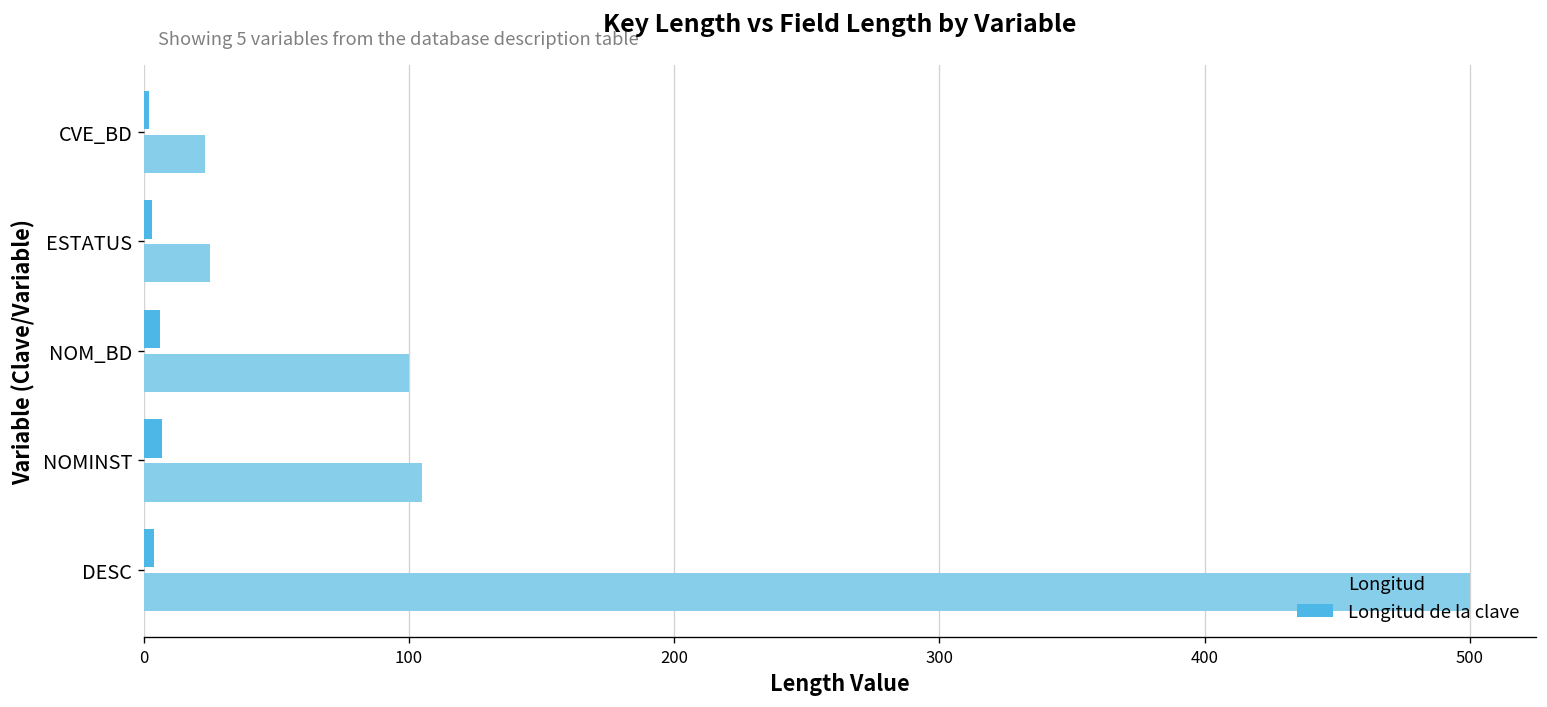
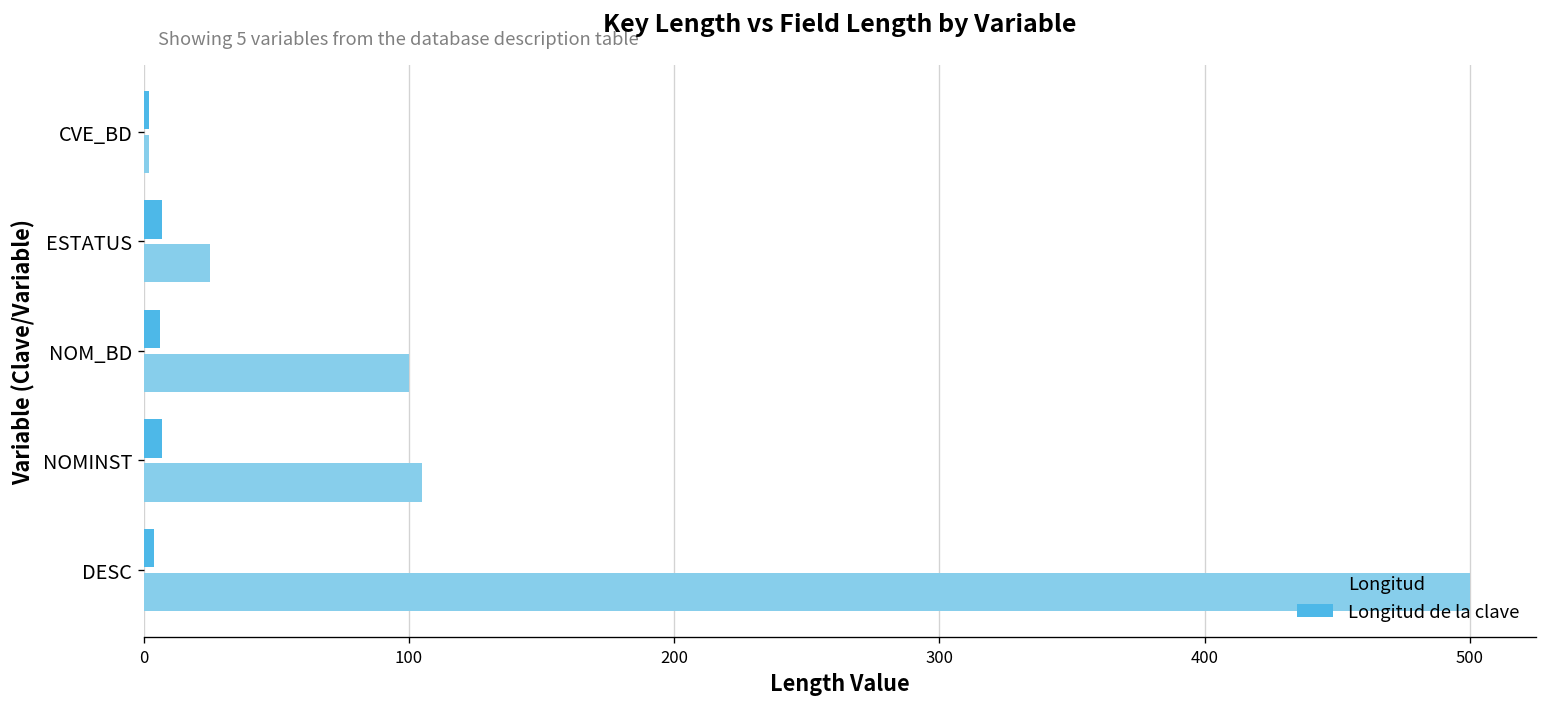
Longitud, CVE_BD: 23 -> 2
Longitud de la clave, ESTATUS: 3 -> 7
